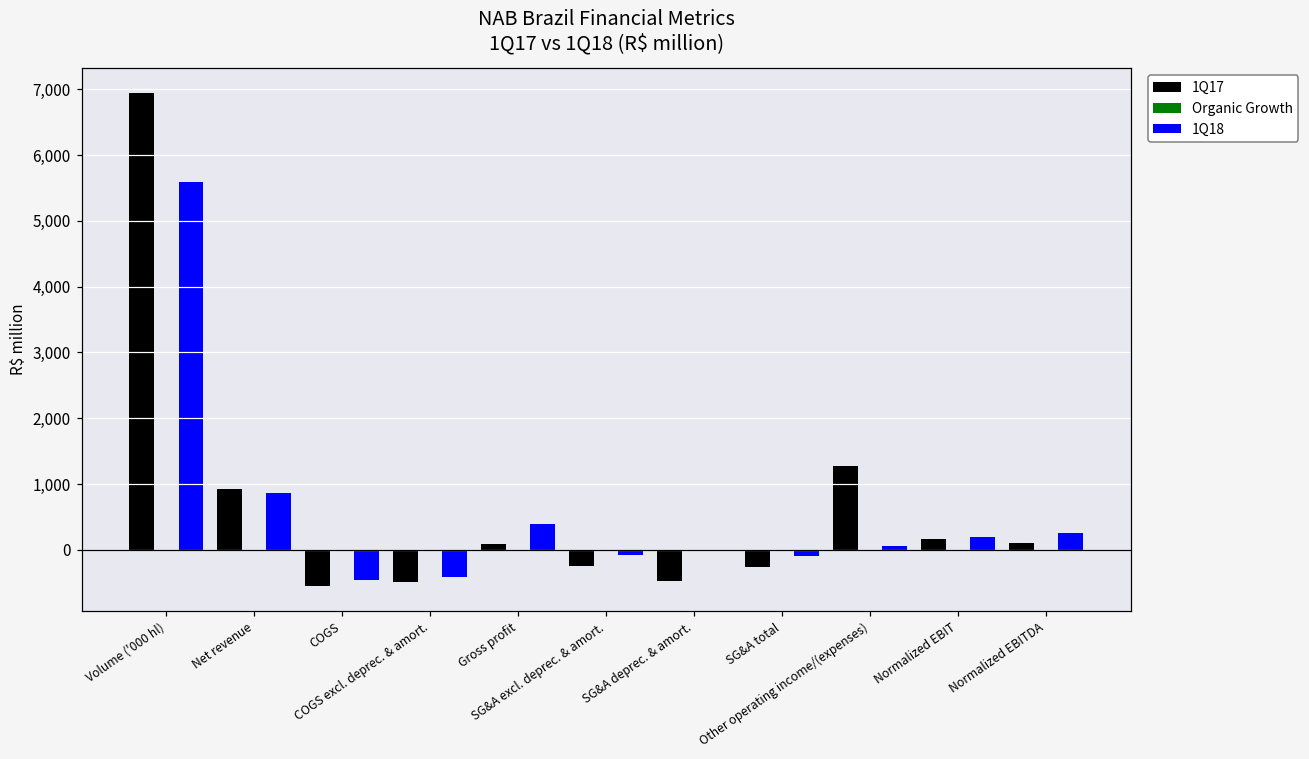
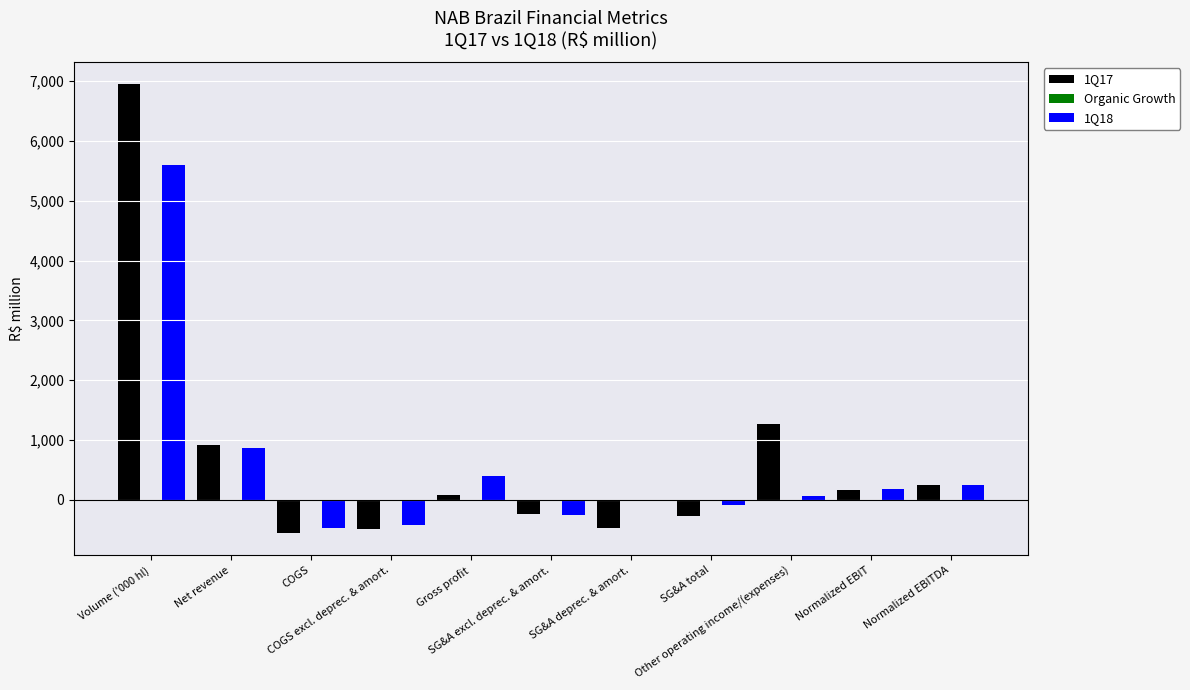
1Q18, SG&A excl. deprec. & amort.: -100 -> -200
1Q17, Normalized EBITDA: 100 -> 200
